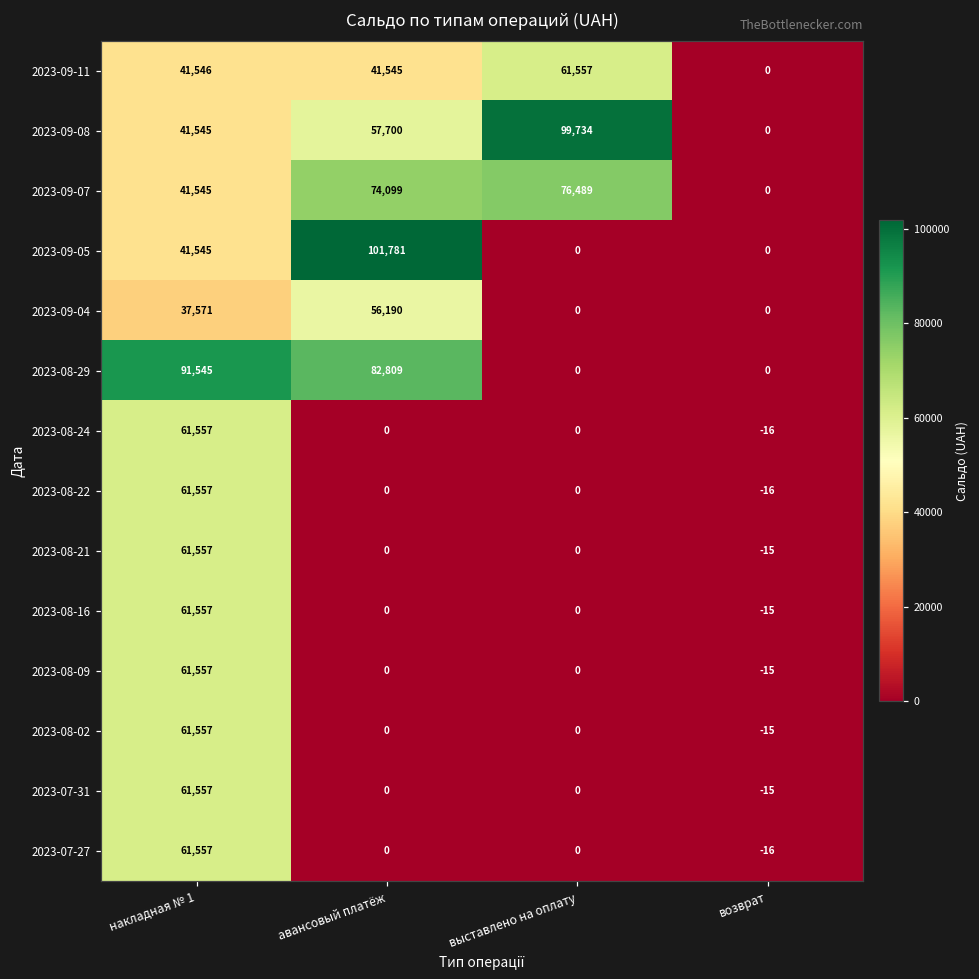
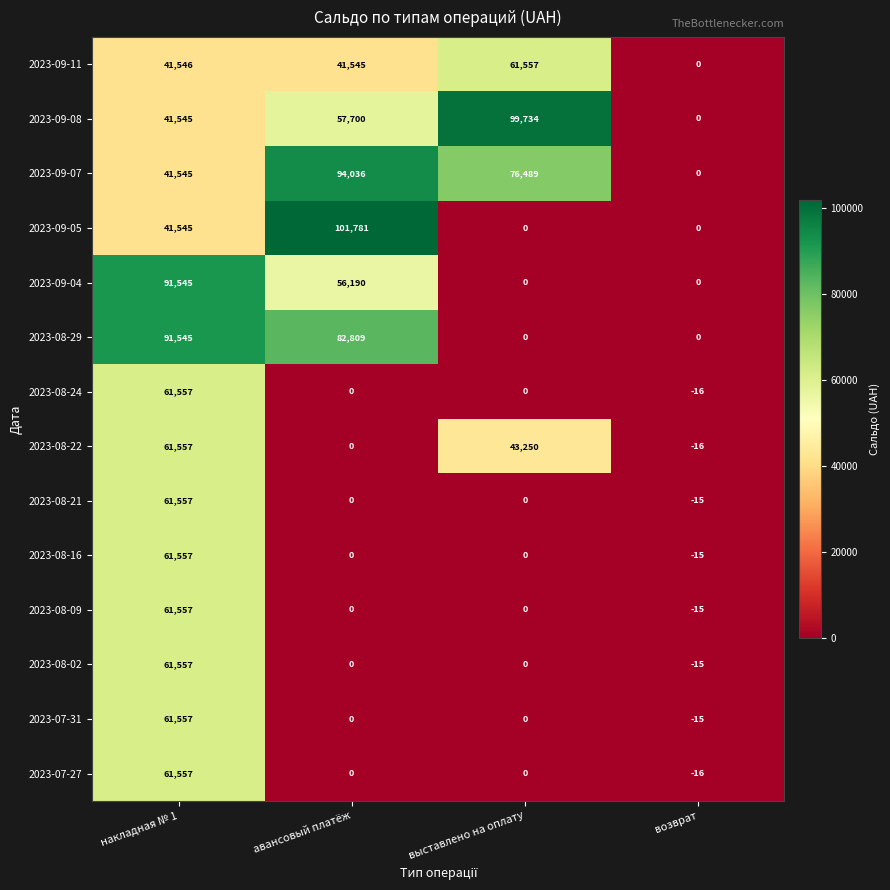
2023-09-07, авансовый платёж: 74,099 -> 94,036
2023-09-04, накладная № 1: 37,571 -> 91,545
2023-08-22, выставлено на оплату: 0 -> 43,250
